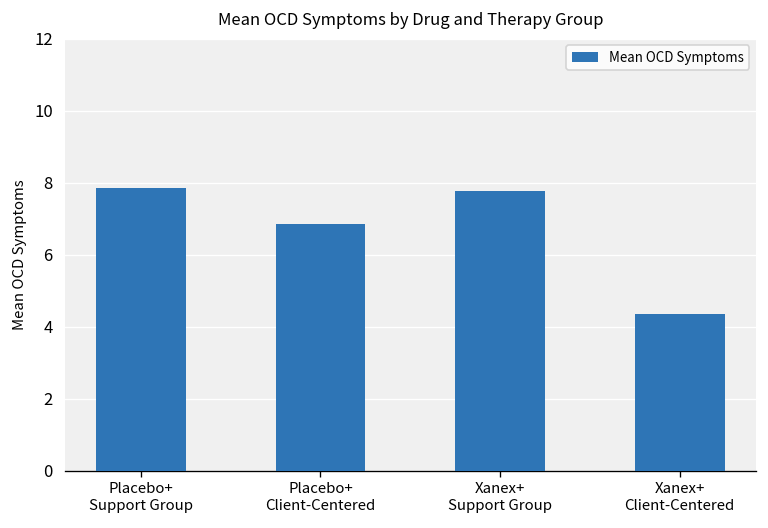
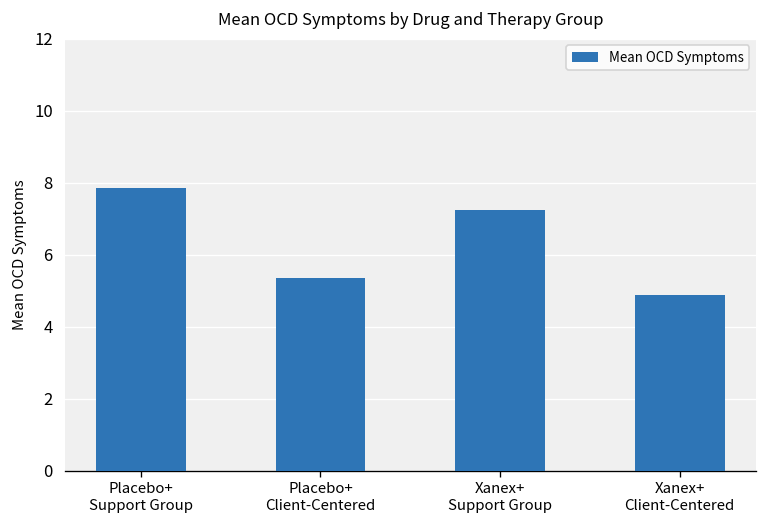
Placebo+ Client-Centered: 6.9 -> 5.4
Xanex+ Support Group: 7.8 -> 7.3
Xanex+ Client-Centered: 4.4 -> 4.9
